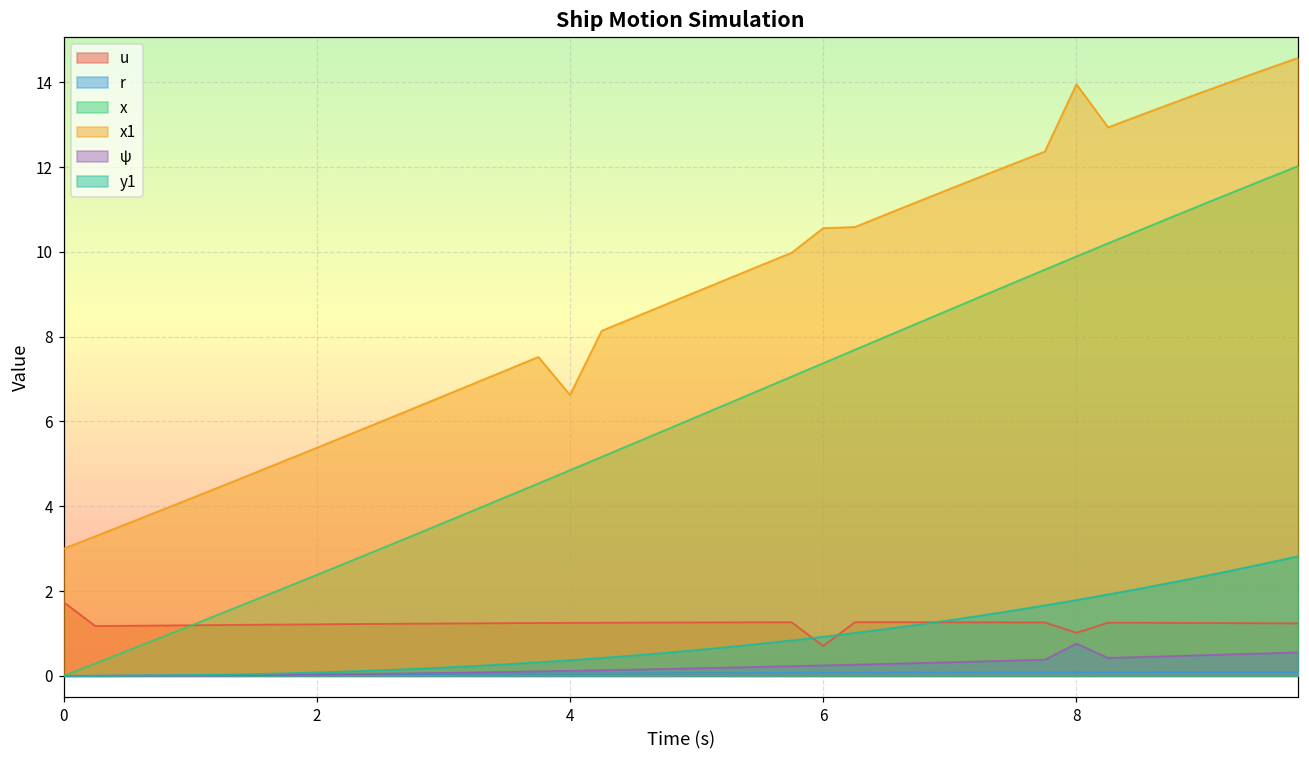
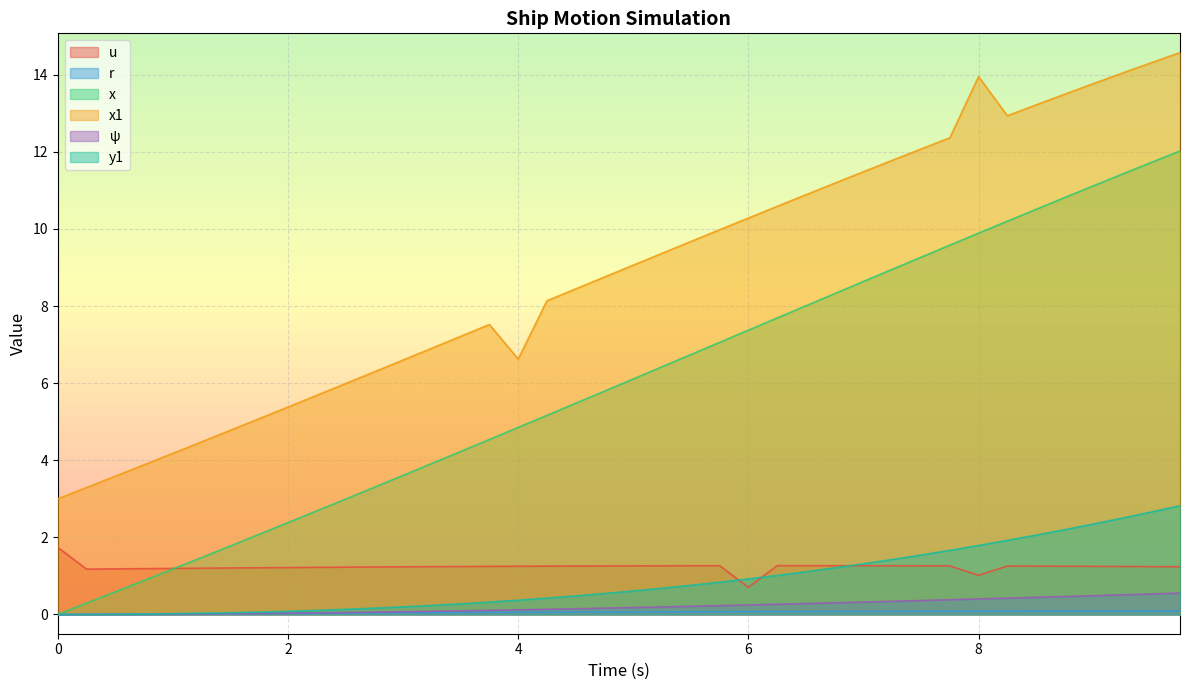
x1, 6: 10.6 -> 10.3
ψ, 8: 0.8 -> 0.4
